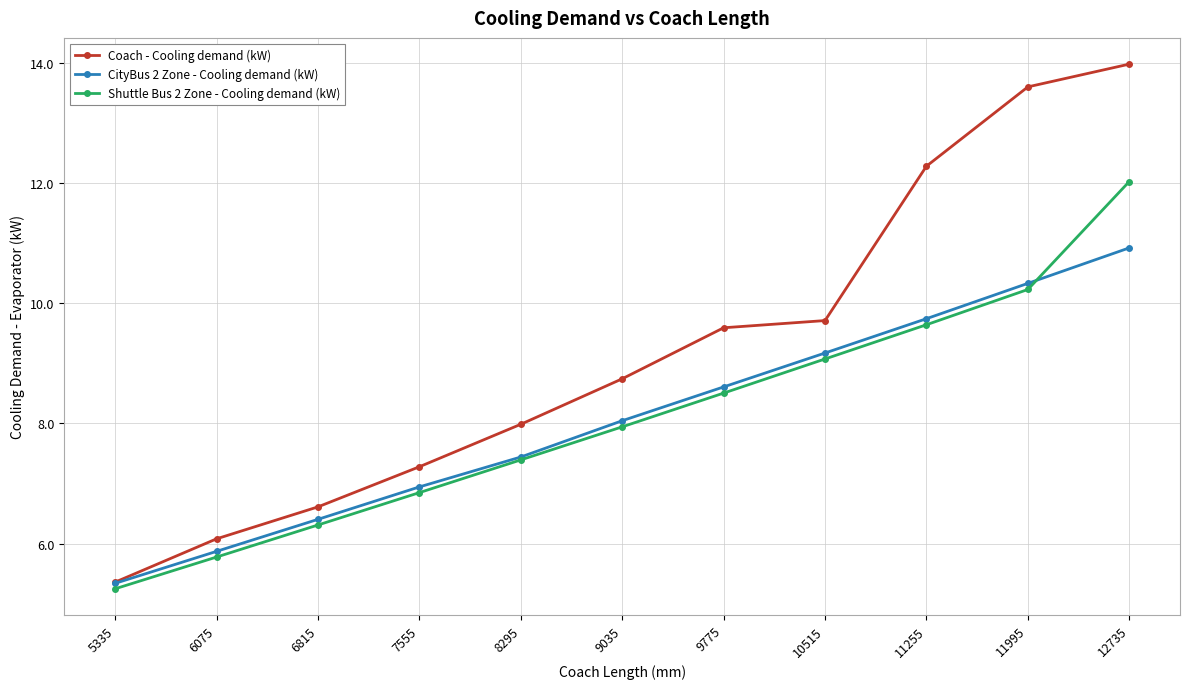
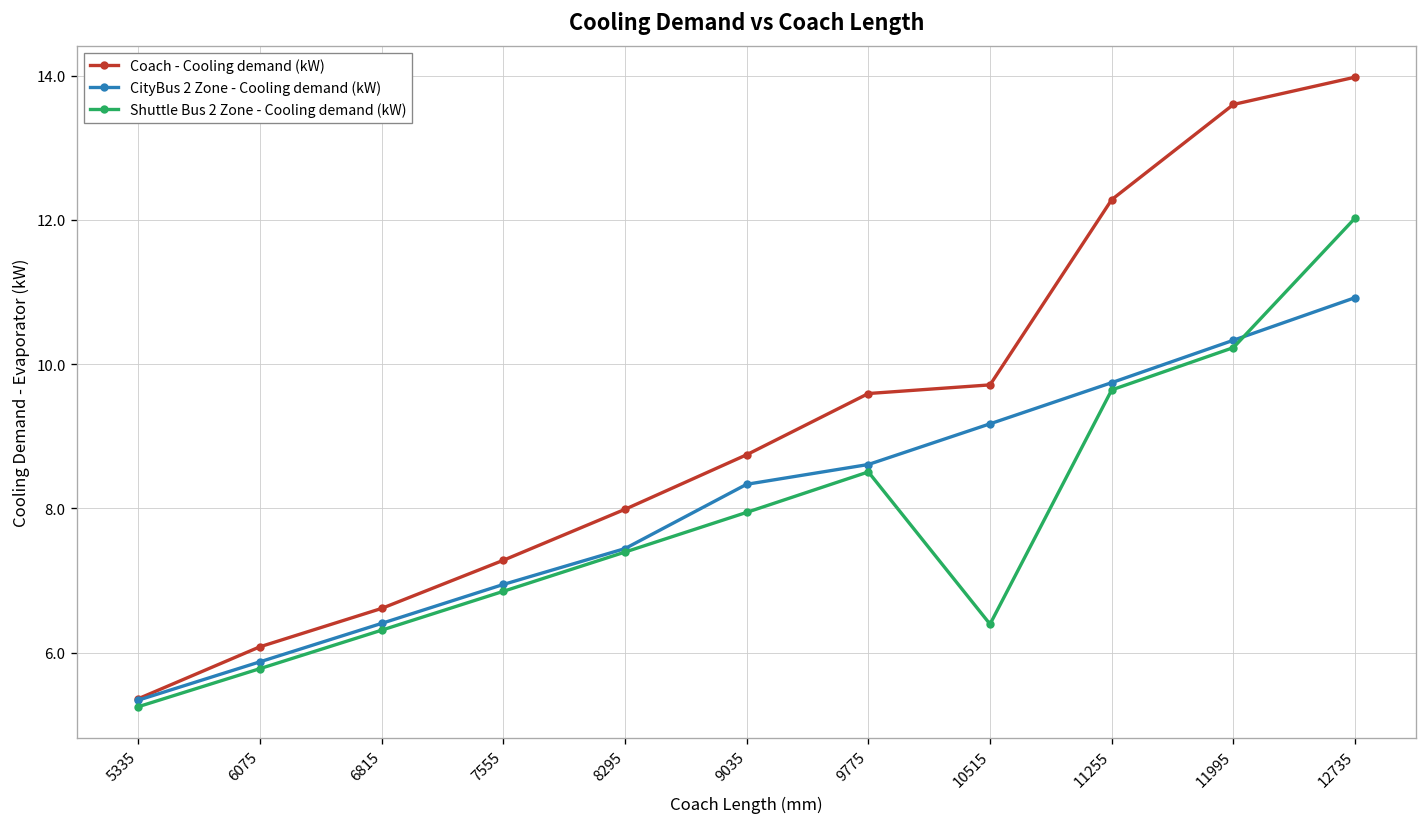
CityBus 2 Zone - Cooling demand (kW), 9035: 8.0 -> 8.3
Shuttle Bus 2 Zone - Cooling demand (kW), 10515: 9.1 -> 6.4
